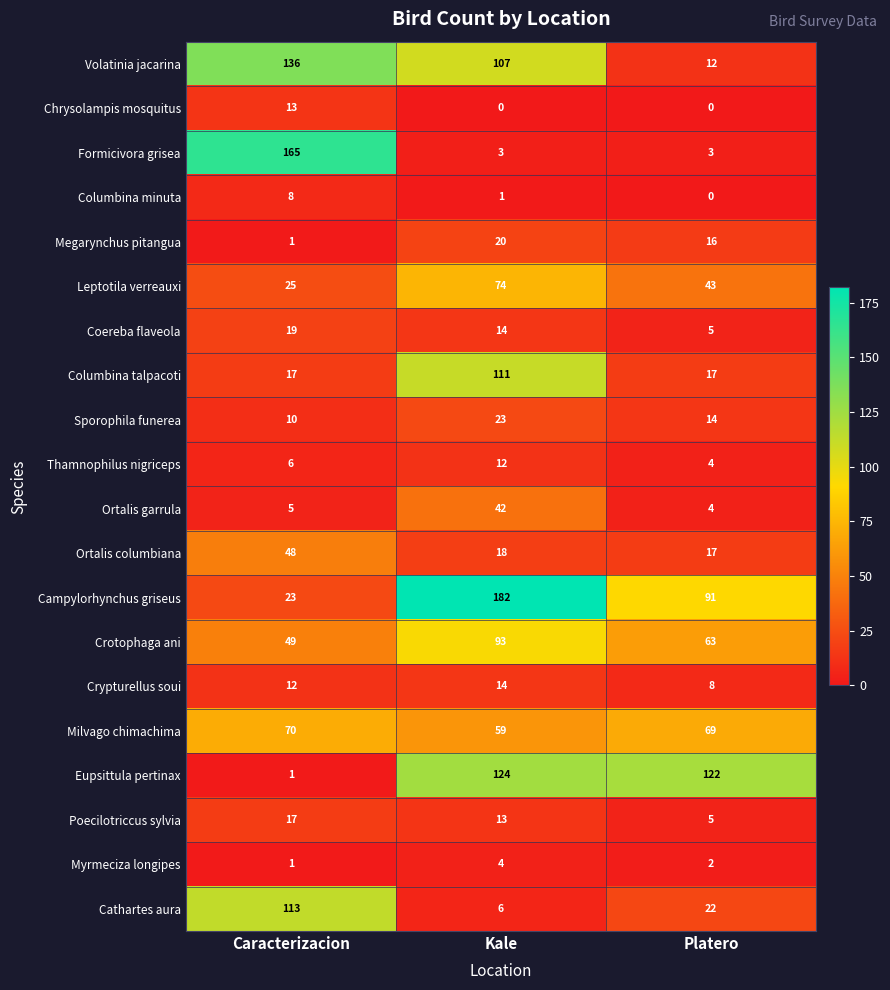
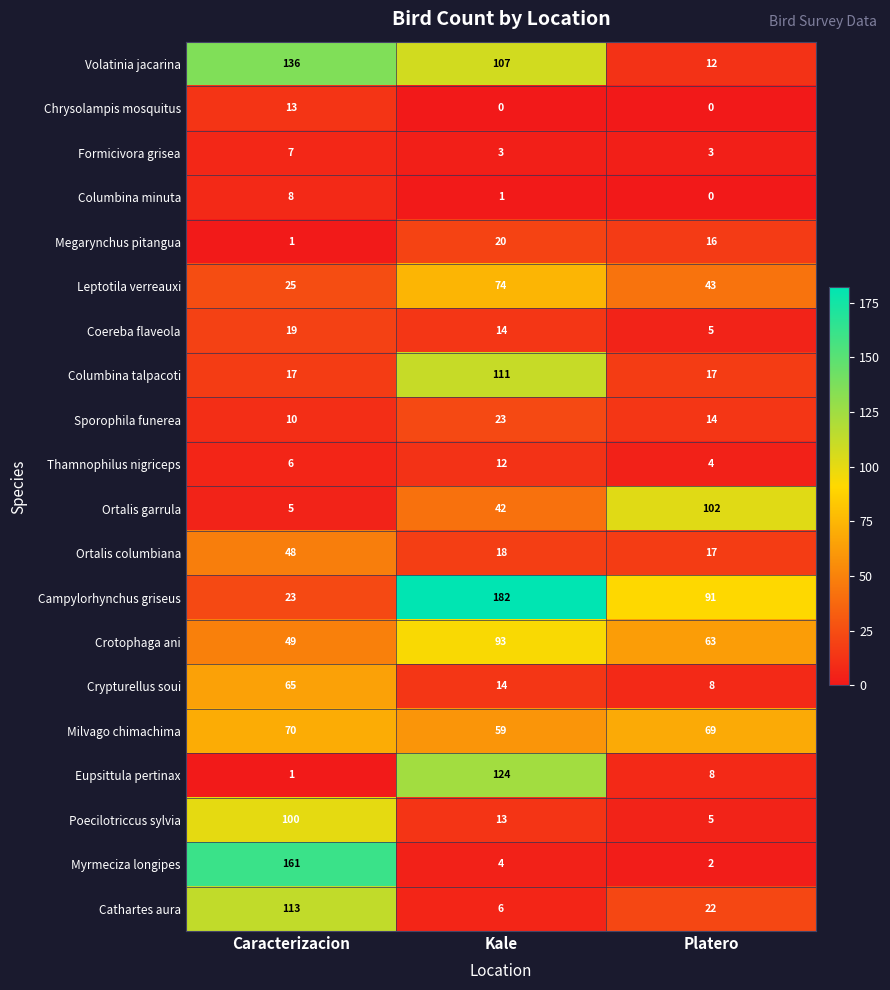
Formicivora grisea, Caracterizacion: 165 -> 7
Ortalis garrula, Platero: 4 -> 102
Crypturellus soui, Caracterizacion: 12 -> 65
Eupsittula pertinax, Platero: 122 -> 8
Poecilotriccus sylvia, Caracterizacion: 17 -> 100
Myrmeciza longipes, Caracterizacion: 1 -> 161
